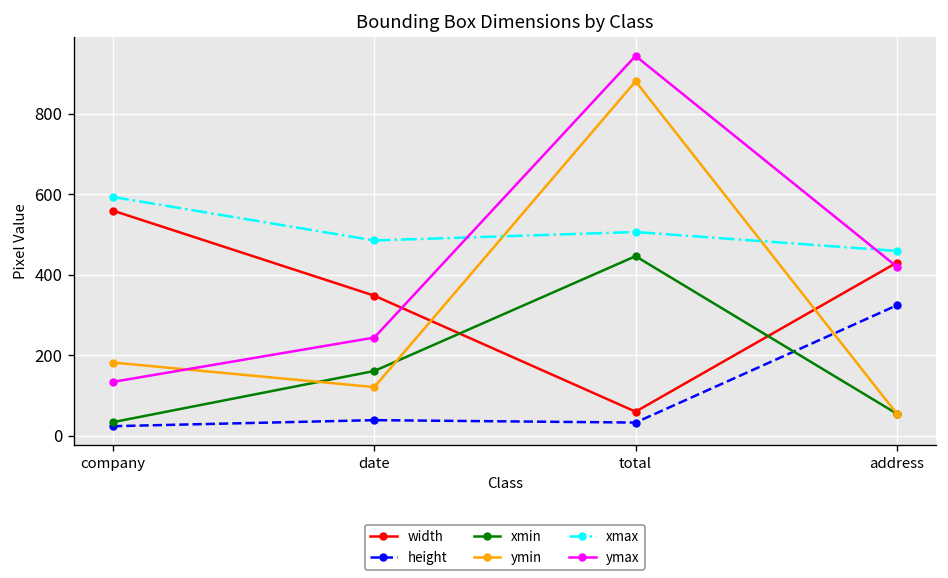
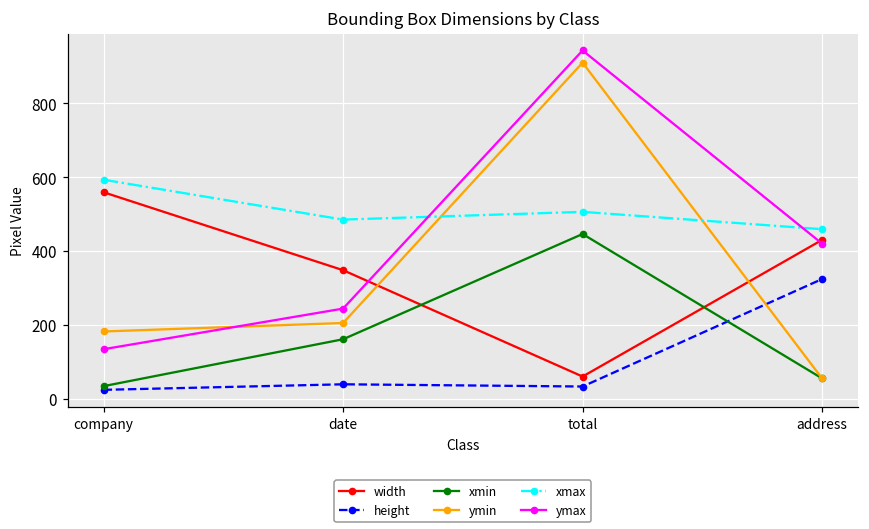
ymin, date: 120 -> 210
ymin, total: 880 -> 910
